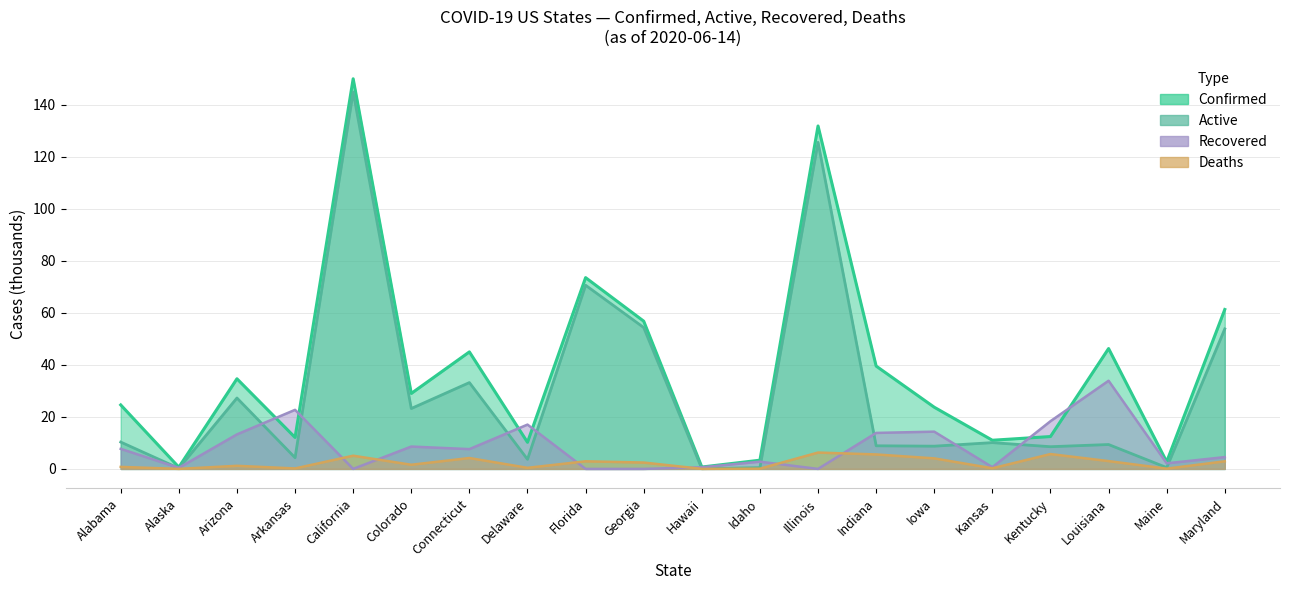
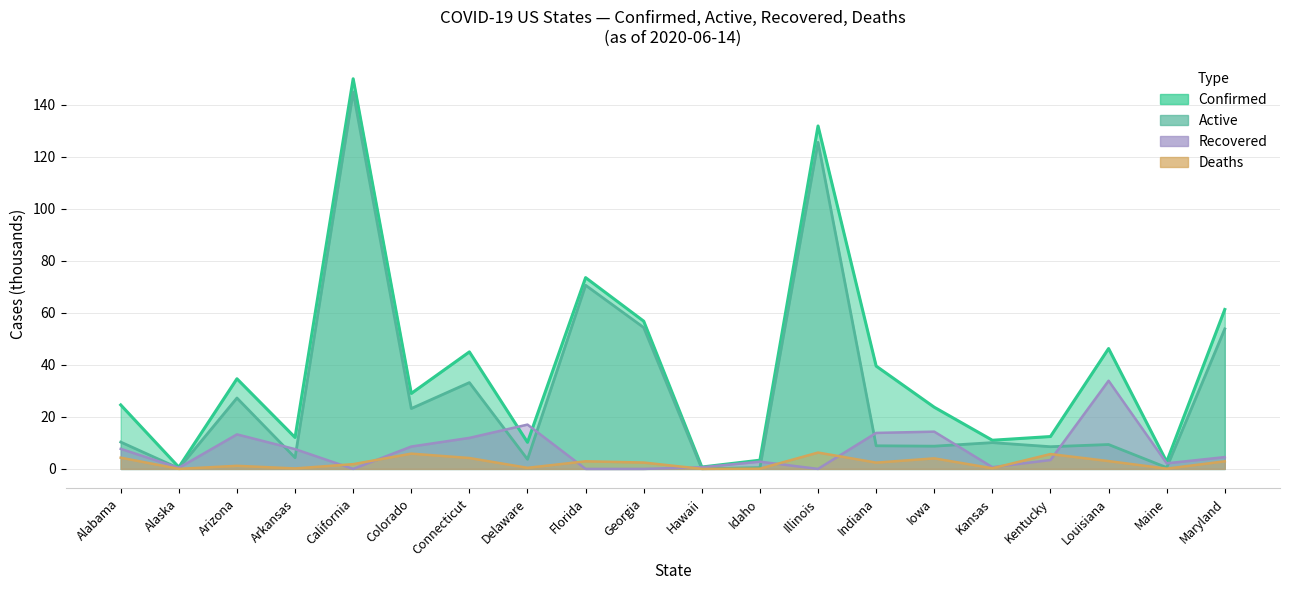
Deaths, Alabama: 1 -> 4
Recovered, Arkansas: 23 -> 8
Deaths, California: 5 -> 2
Deaths, Colorado: 2 -> 6
Recovered, Connecticut: 8 -> 12
Deaths, Indiana: 6 -> 2
Recovered, Kentucky: 18 -> 3
